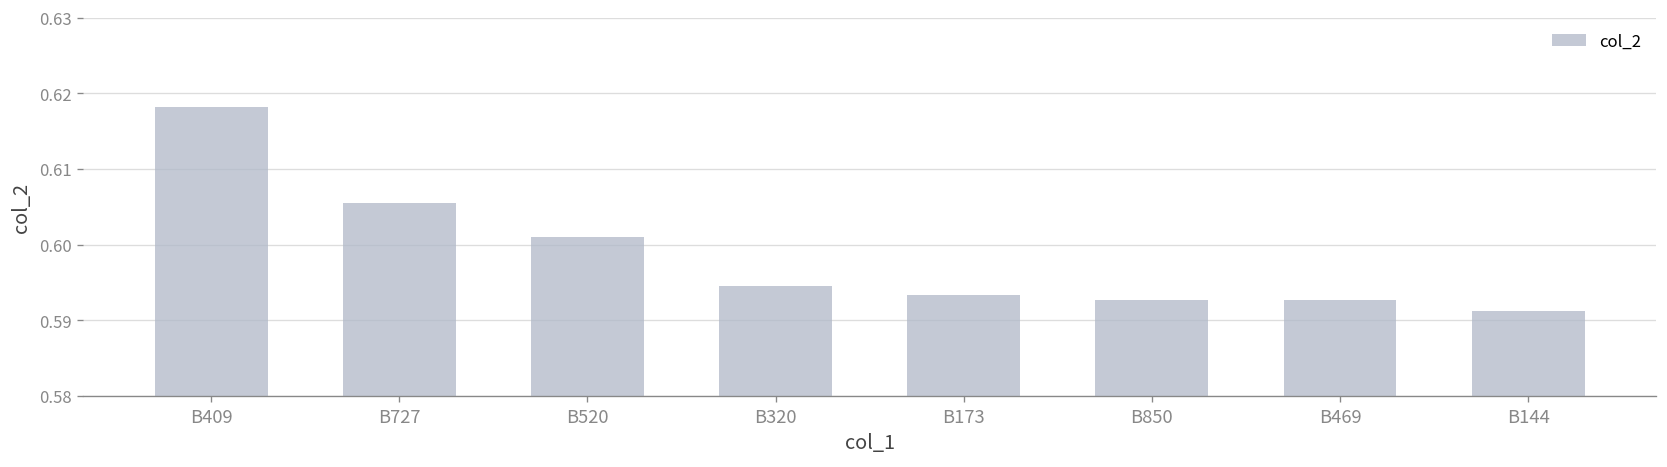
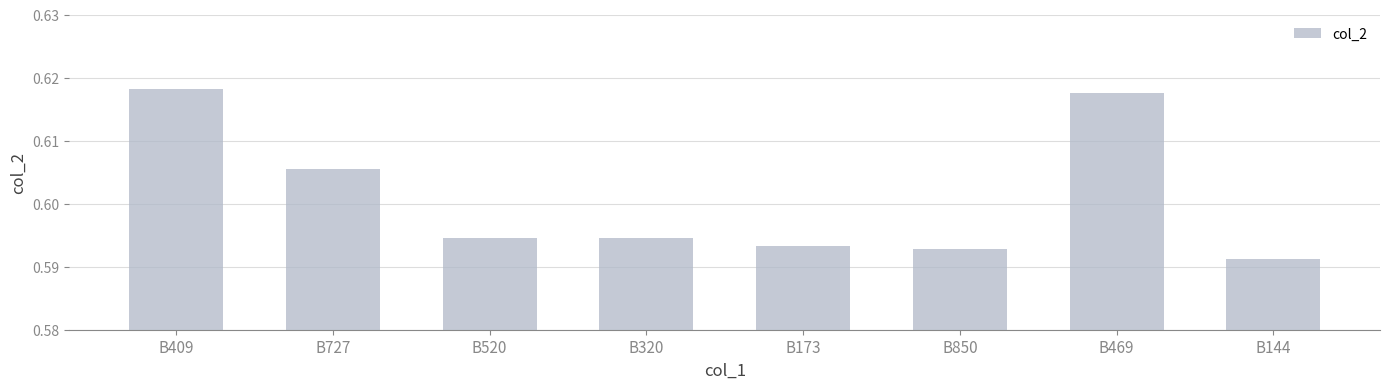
B520: 0.601 -> 0.595
B469: 0.593 -> 0.618
